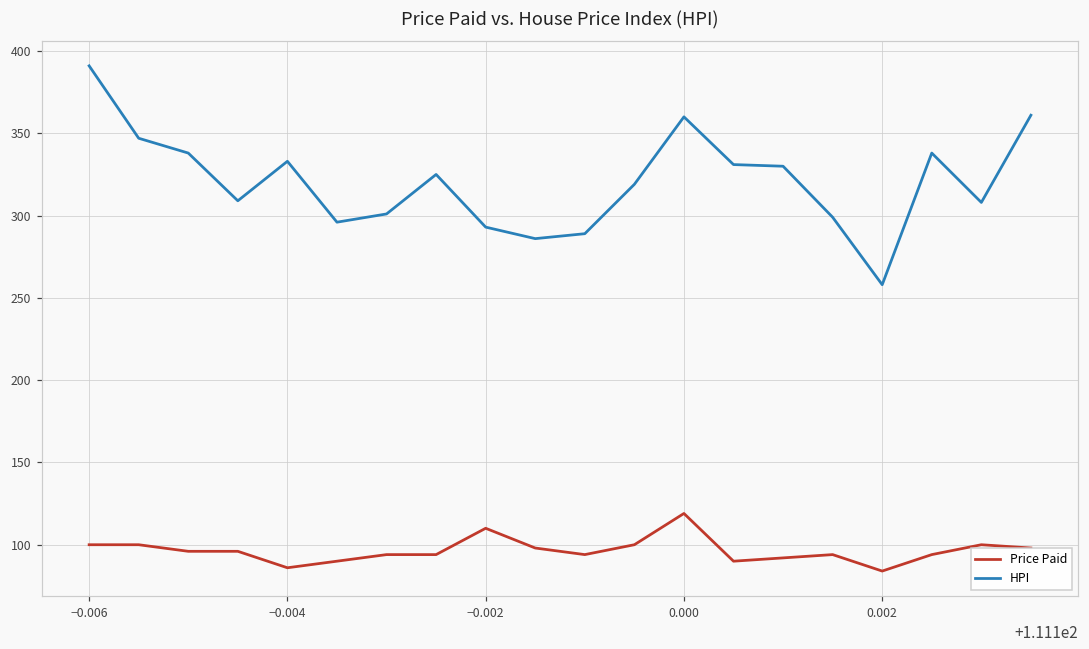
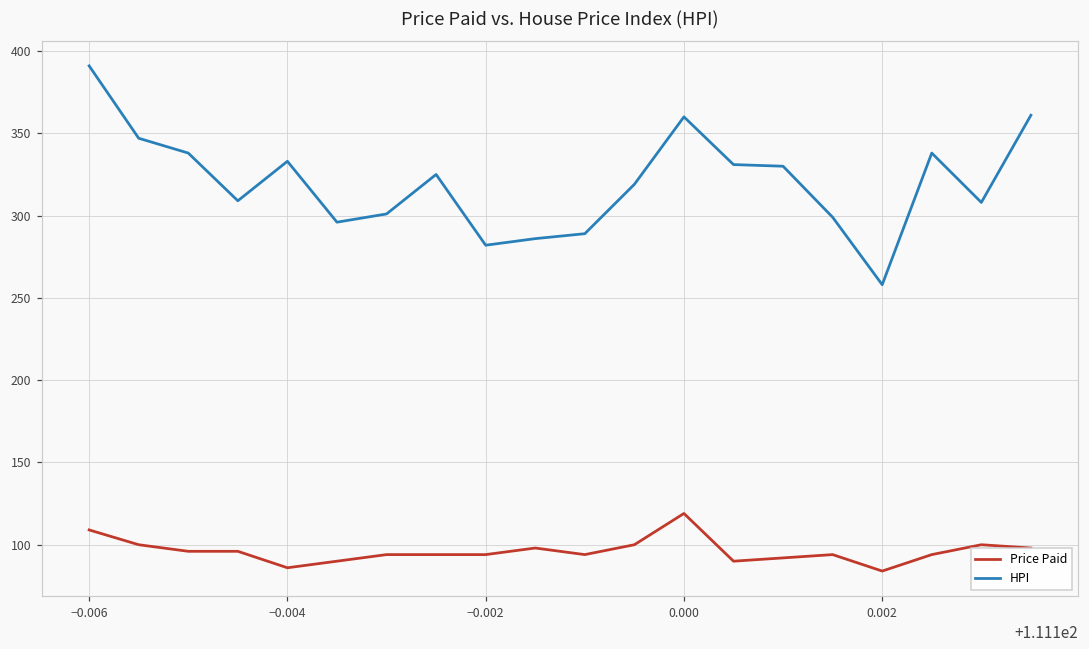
Price Paid, −0.006: 100 -> 109
Price Paid, −0.002: 110 -> 94
HPI, −0.002: 293 -> 282
